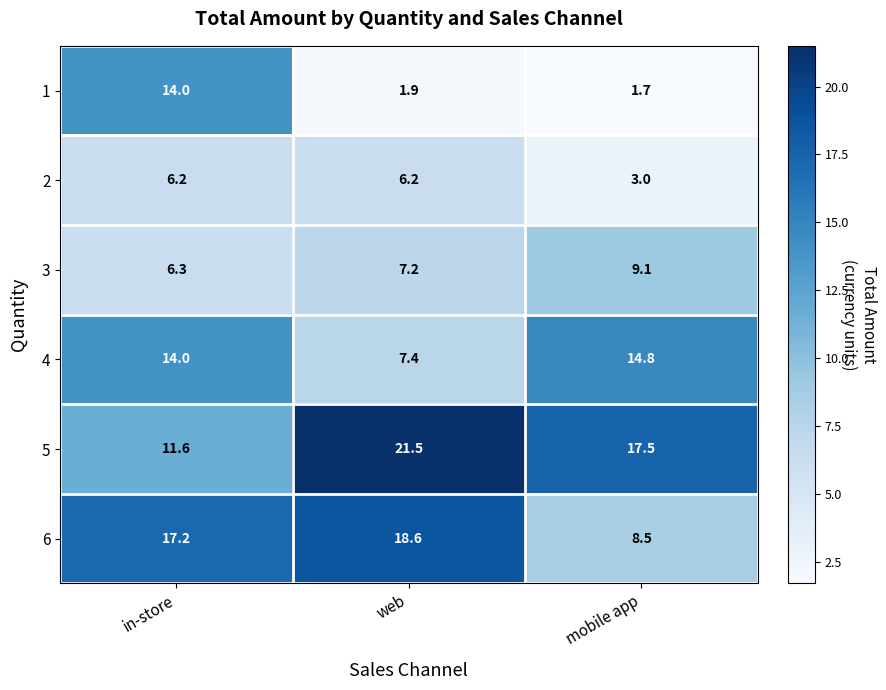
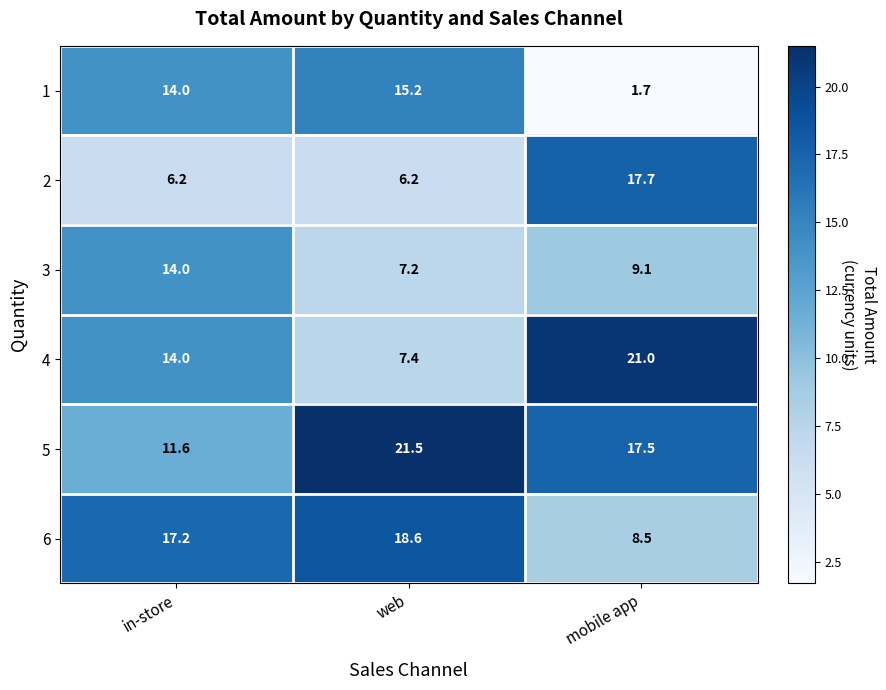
1, web: 1.9 -> 15.2
2, mobile app: 3.0 -> 17.7
3, in-store: 6.3 -> 14.0
4, mobile app: 14.8 -> 21.0
